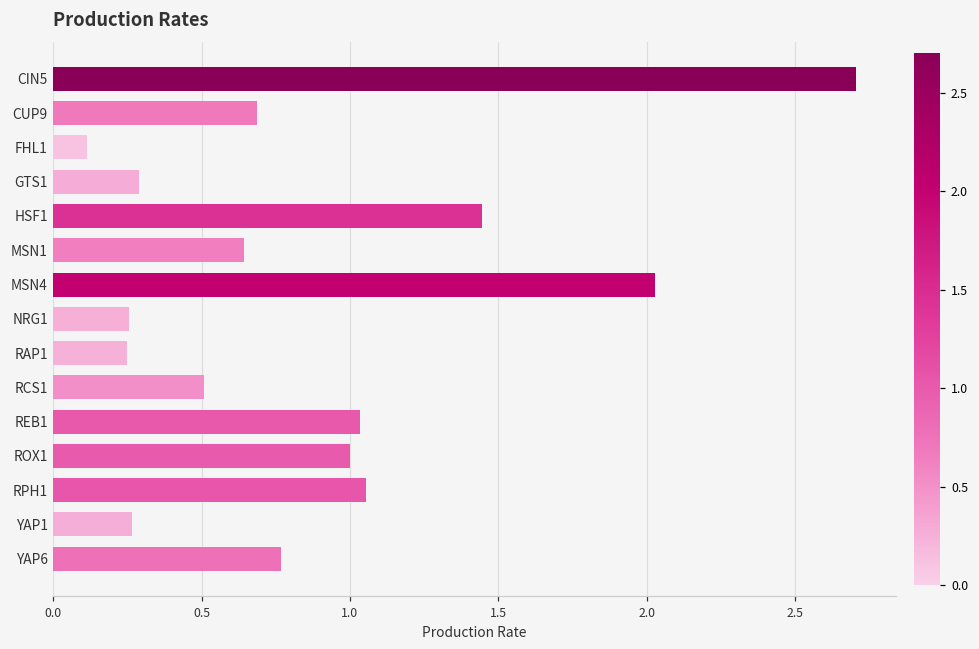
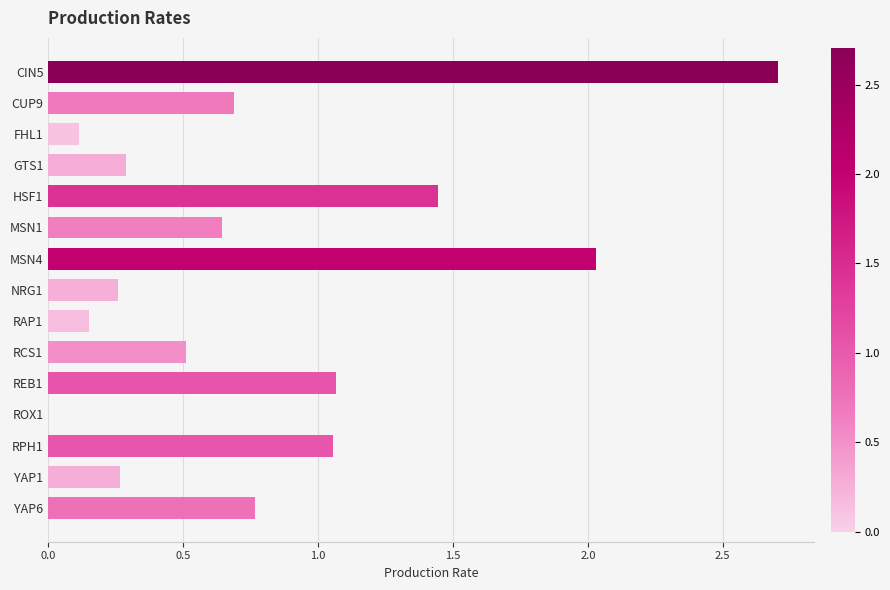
RAP1: 0.25 -> 0.15
REB1: 1.03 -> 1.07
ROX1: 1 -> 0
